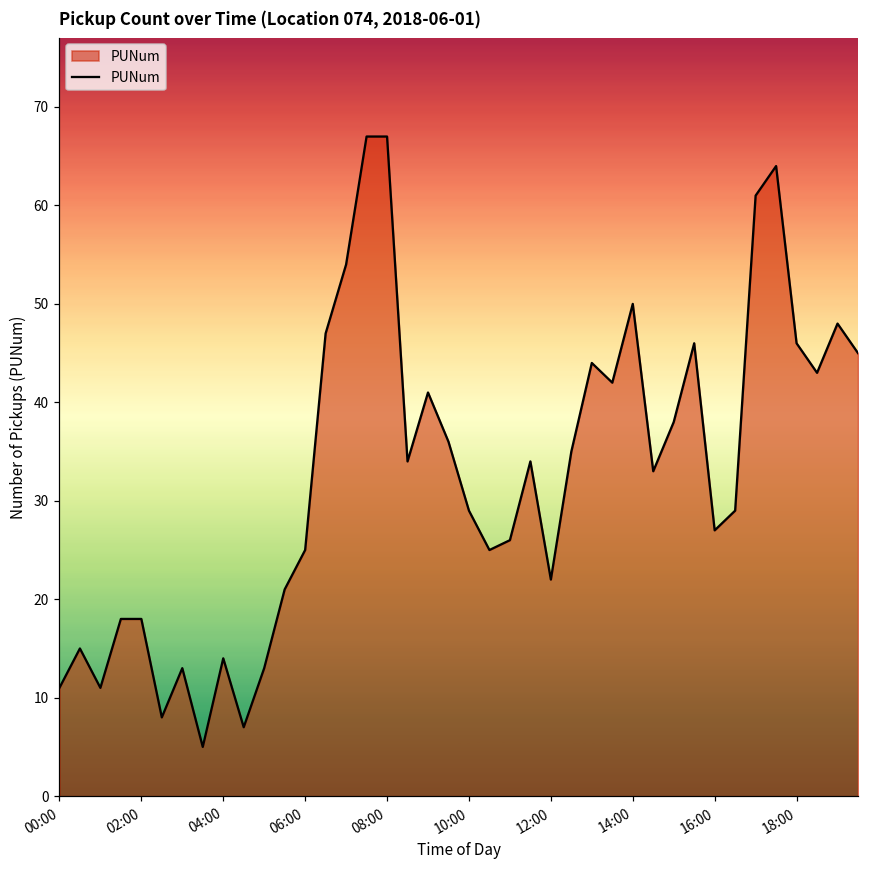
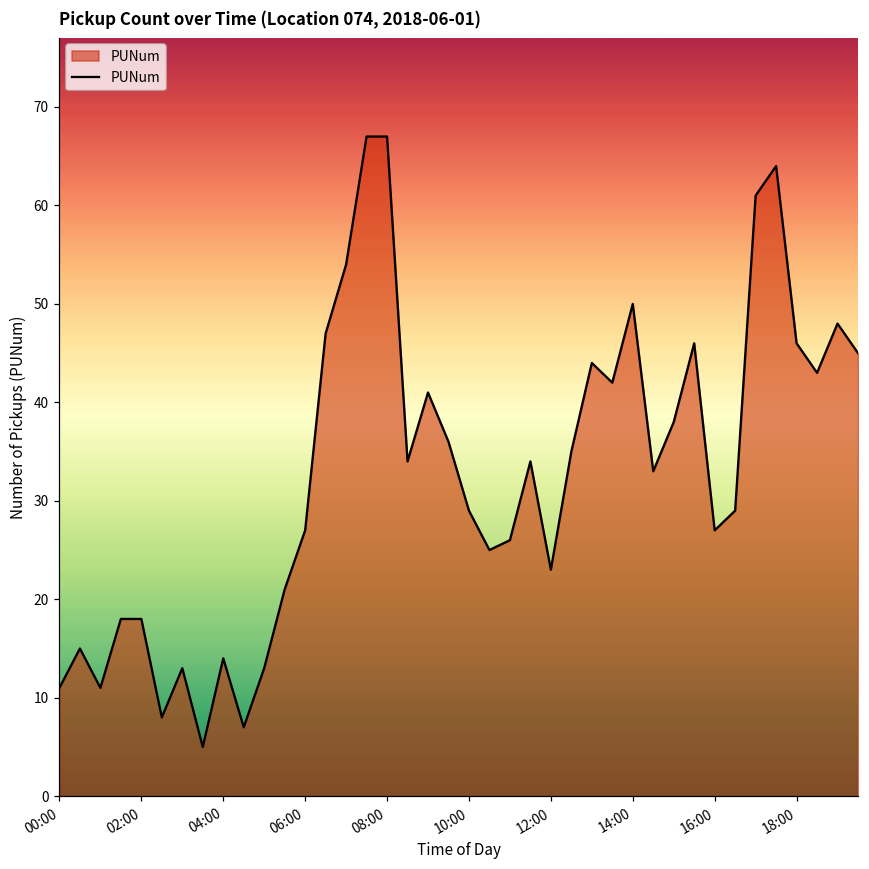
06:00: 25 -> 27
12:00: 22 -> 23
